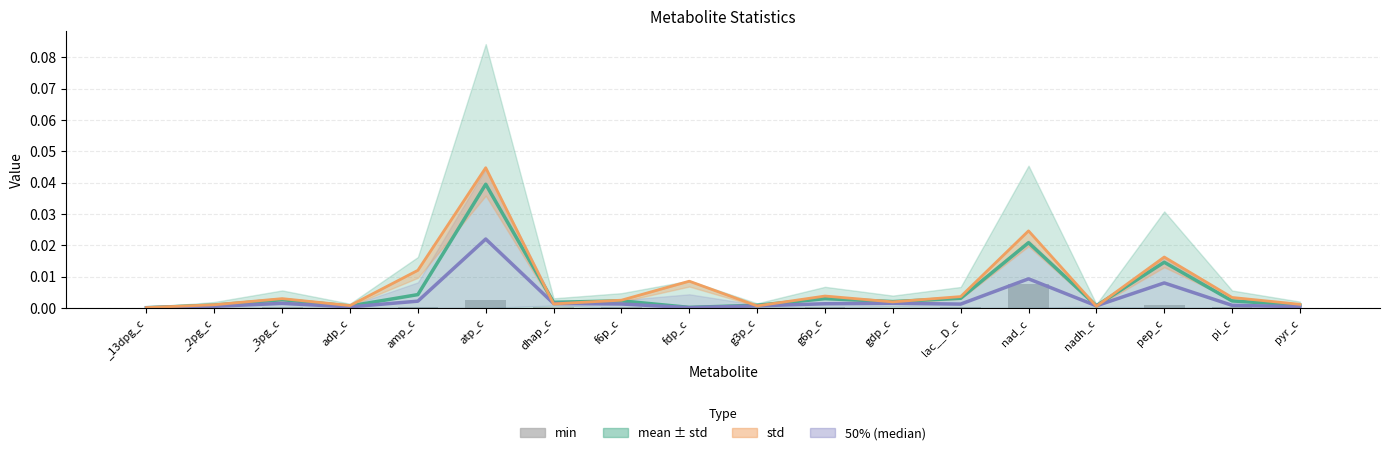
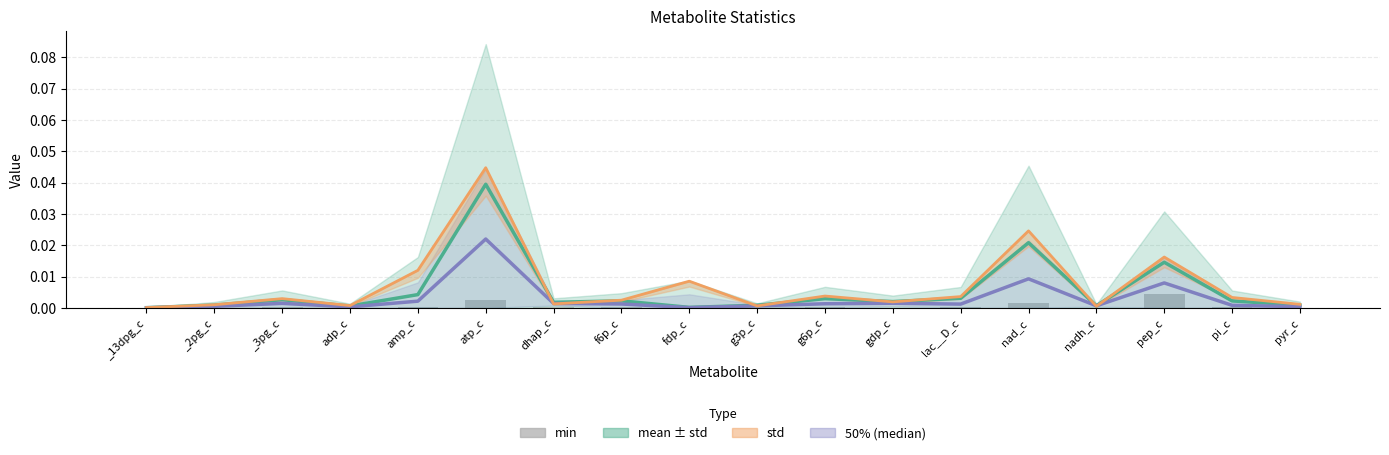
min, nad_c: 0.008 -> 0.001
min, pep_c: 0.001 -> 0.004
